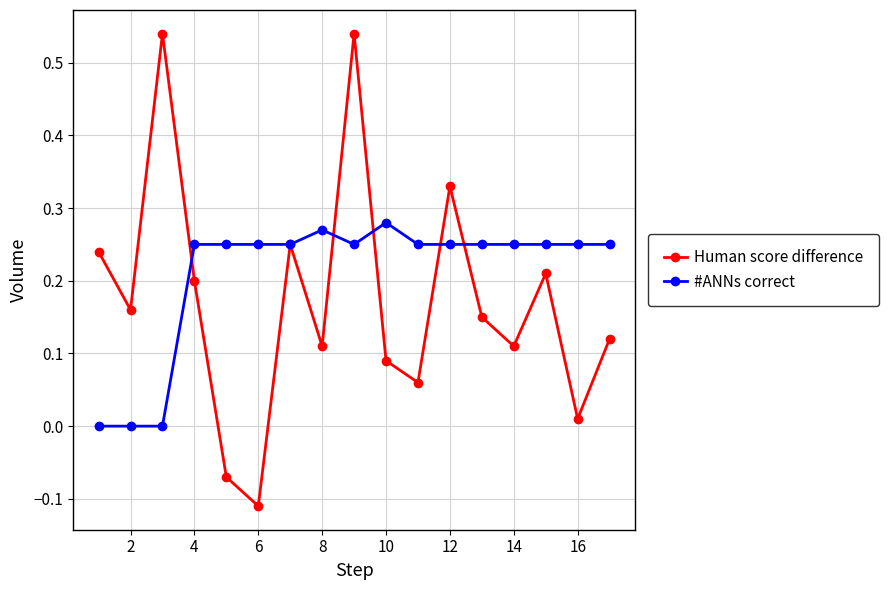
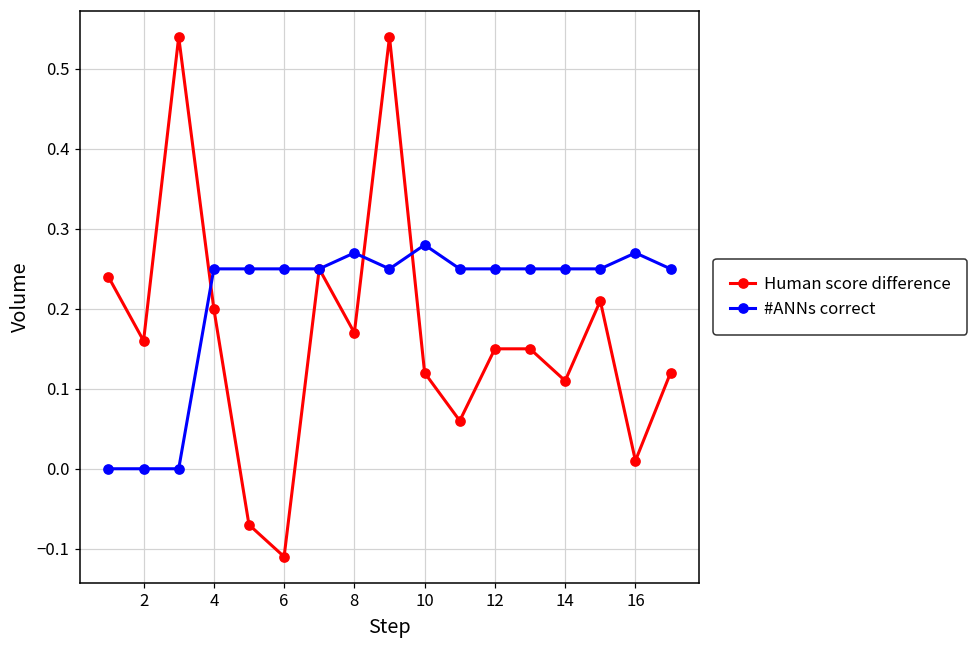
Human score difference, 8: 0.11 -> 0.17
Human score difference, 10: 0.09 -> 0.12
Human score difference, 12: 0.33 -> 0.15
#ANNs correct, 16: 0.25 -> 0.27
